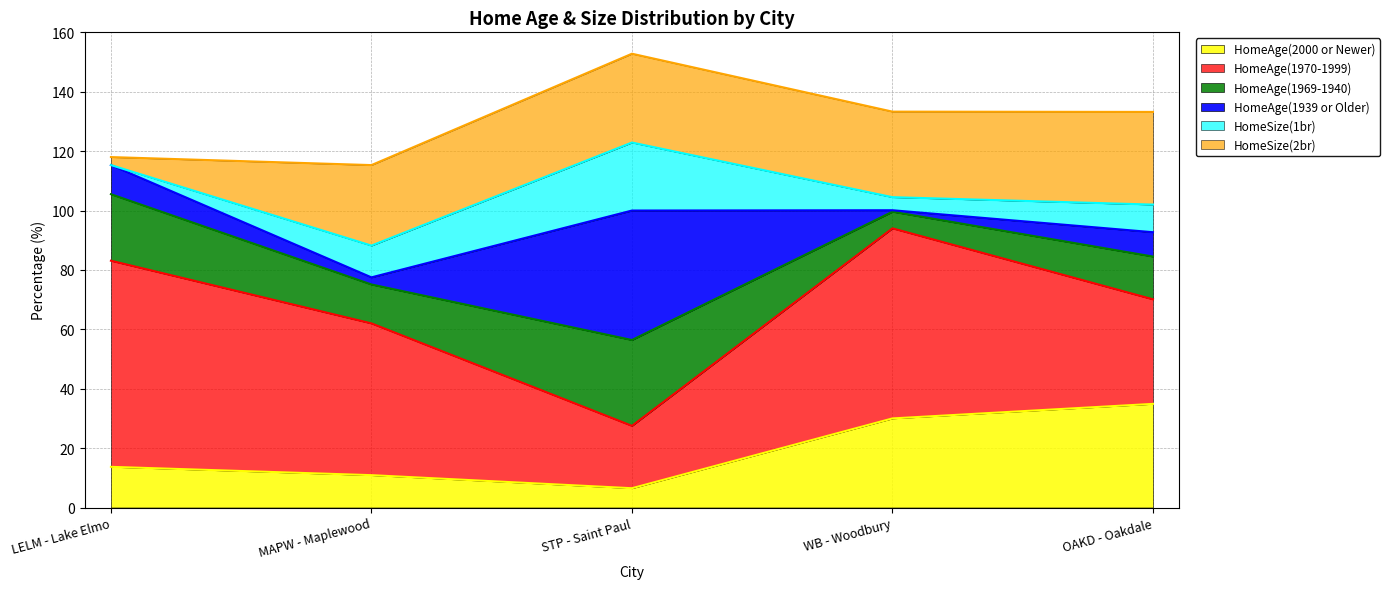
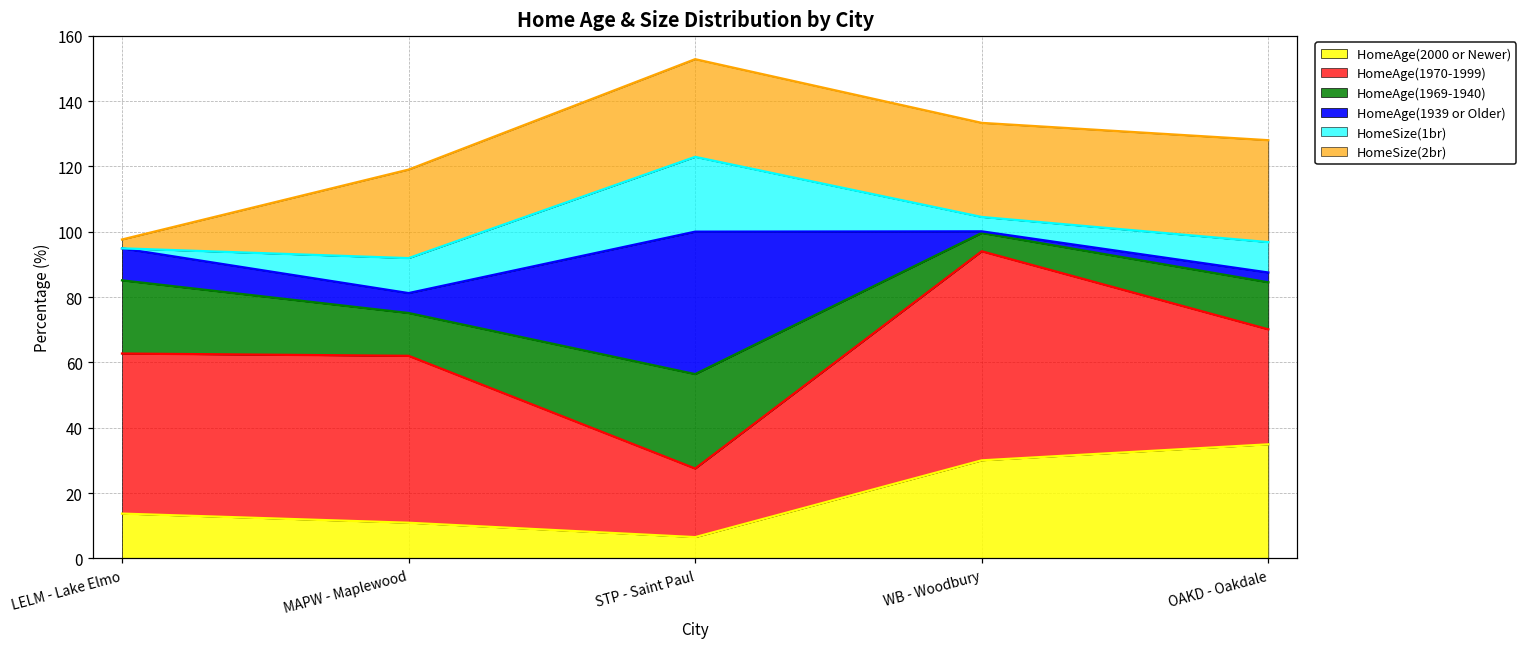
HomeAge(1970-1999), LELM - Lake Elmo: 69 -> 49
HomeAge(1939 or Older), MAPW - Maplewood: 2 -> 6
HomeAge(1939 or Older), OAKD - Oakdale: 8 -> 3
